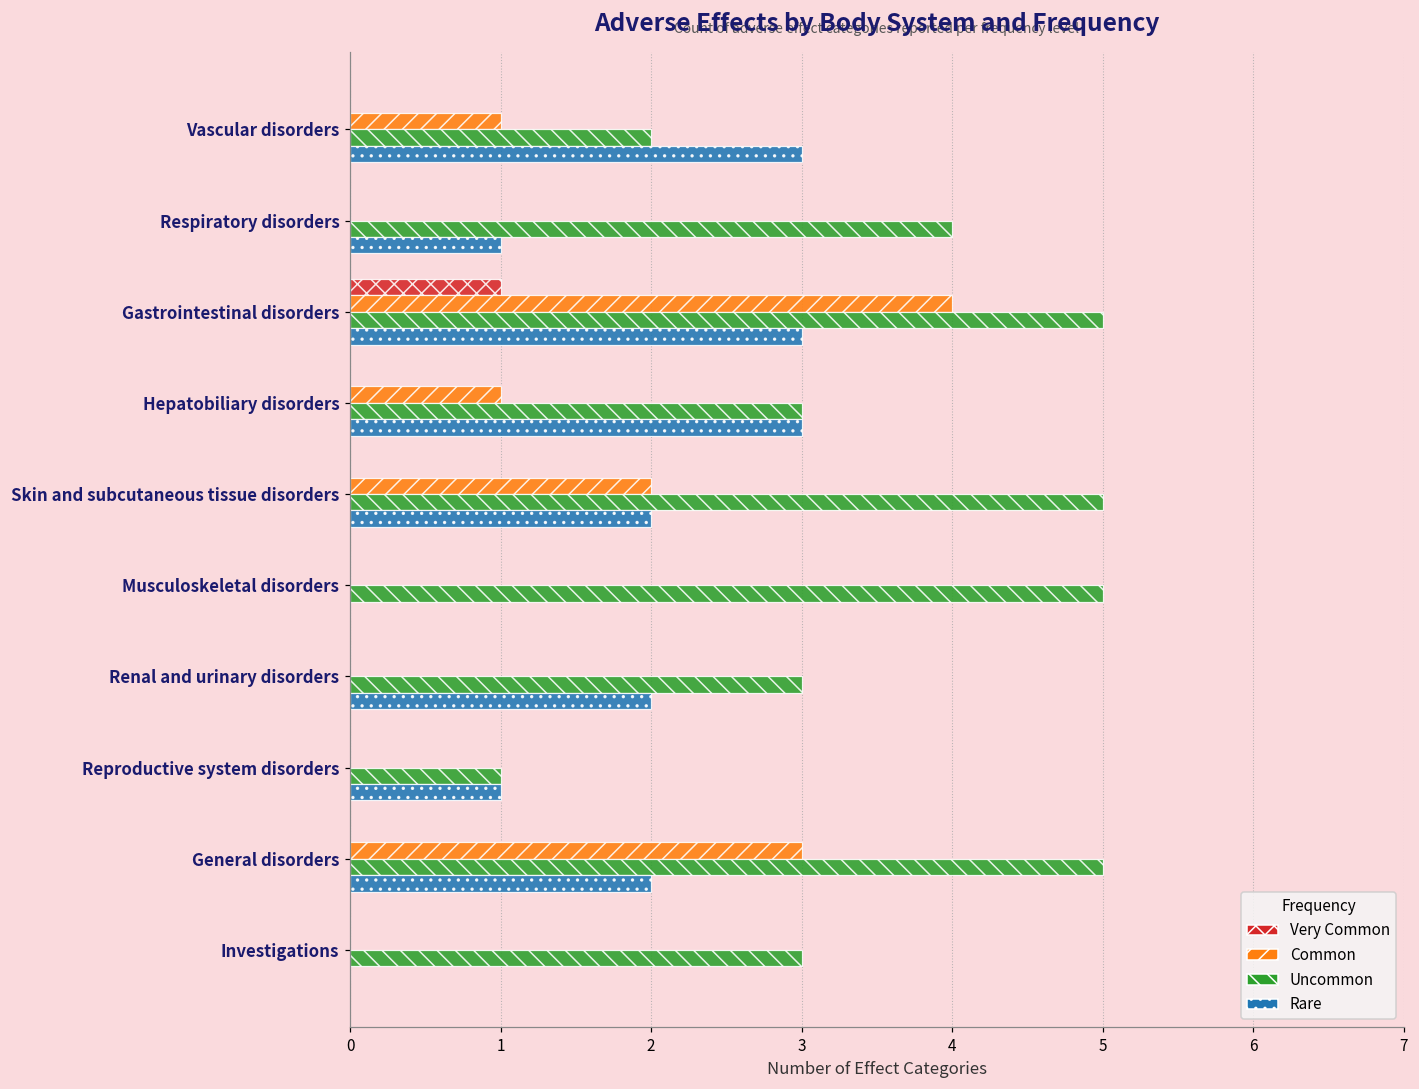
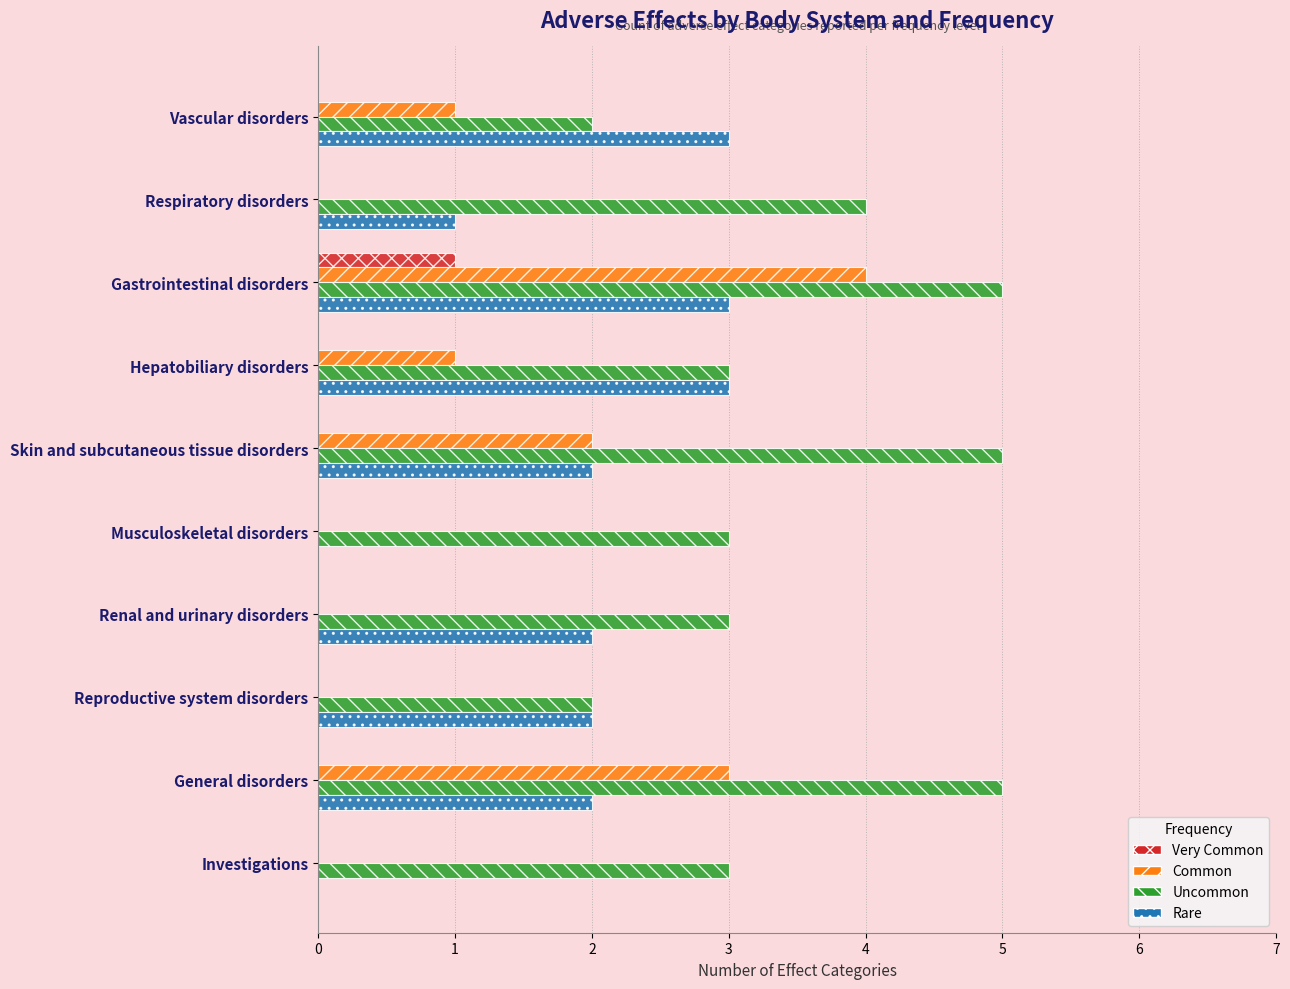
Uncommon, Musculoskeletal disorders: 5 -> 3
Uncommon, Reproductive system disorders: 1 -> 2
Rare, Reproductive system disorders: 1 -> 2
